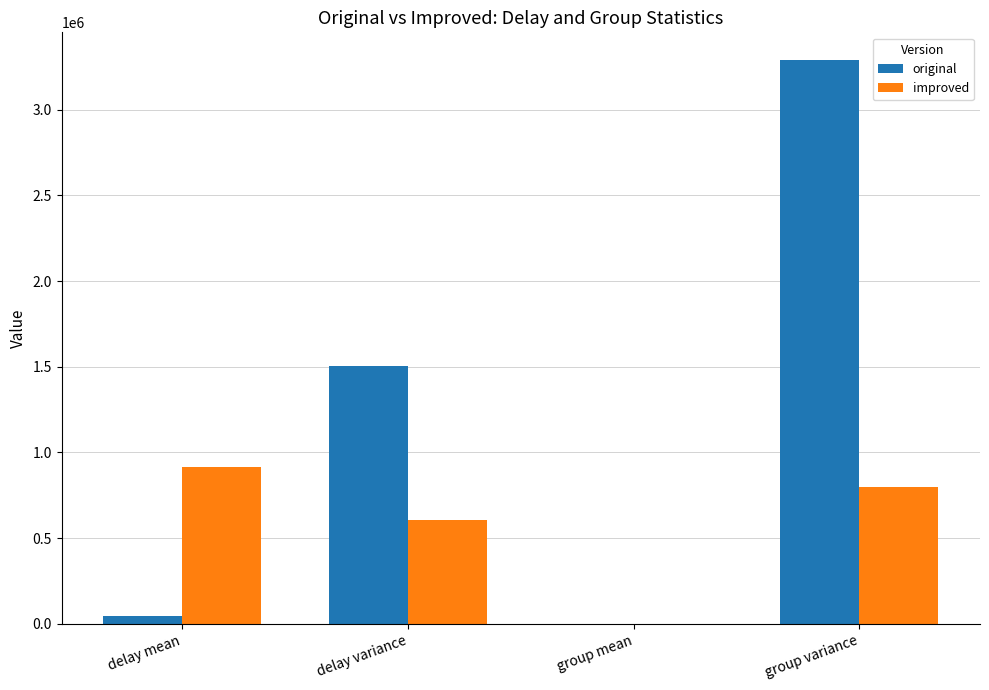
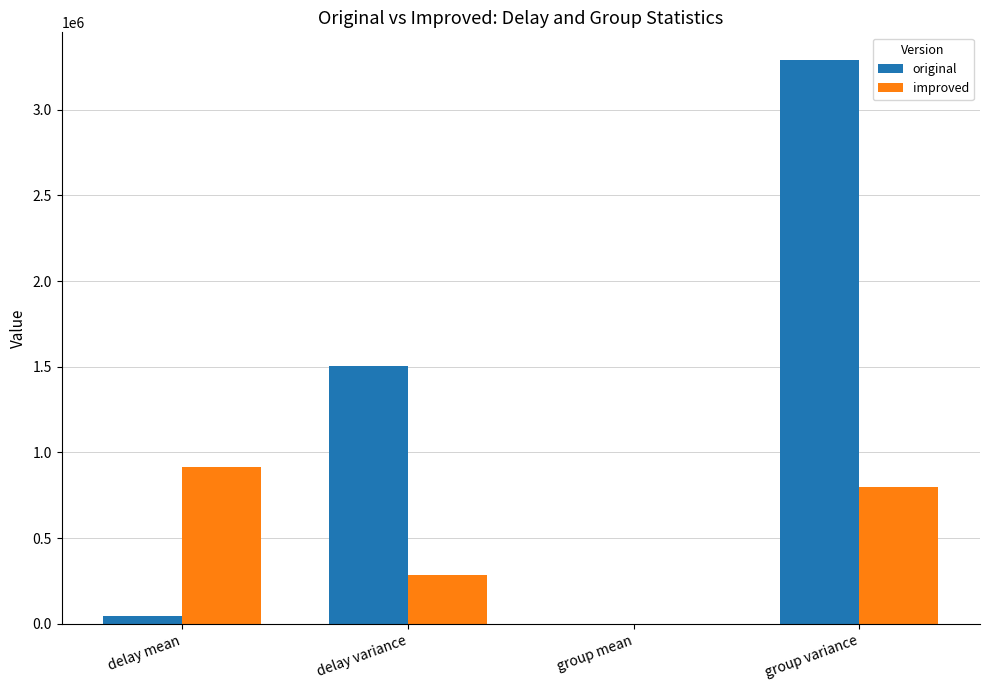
improved, delay variance: 610000 -> 290000
